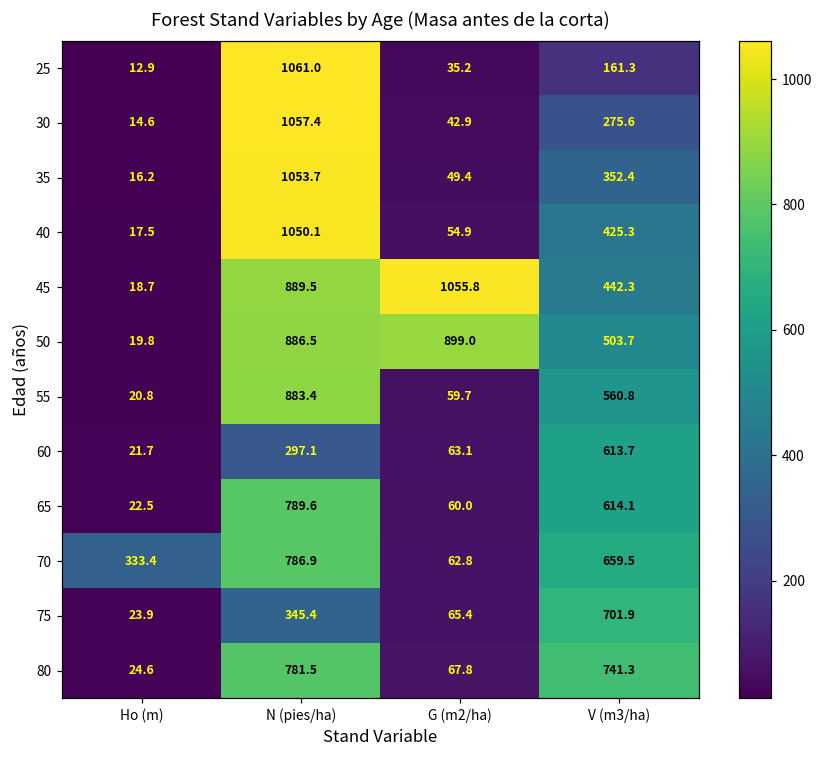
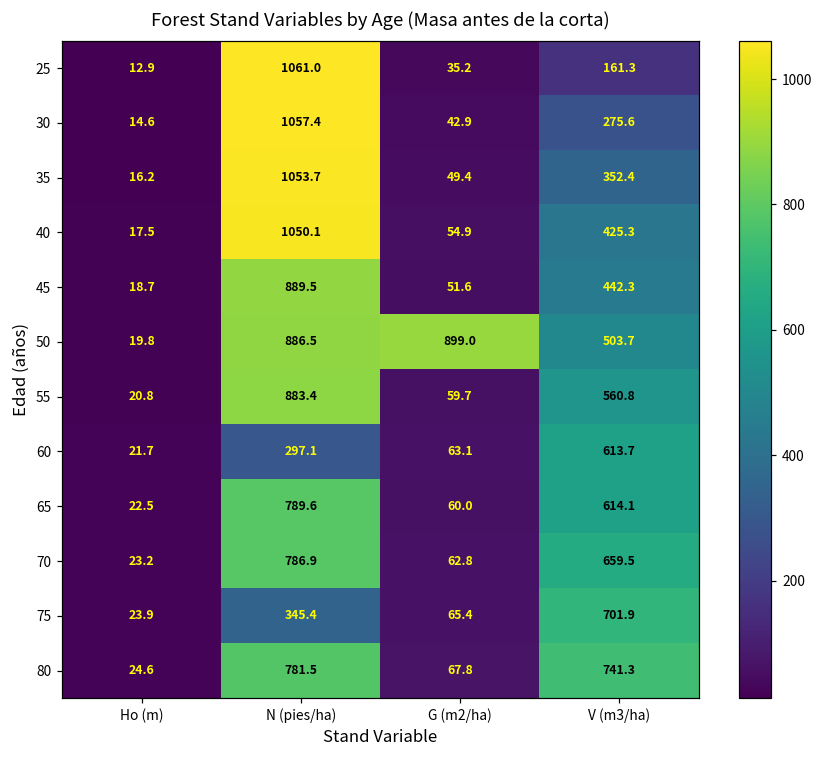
45, G (m2/ha): 1055.8 -> 51.6
70, Ho (m): 333.4 -> 23.2
